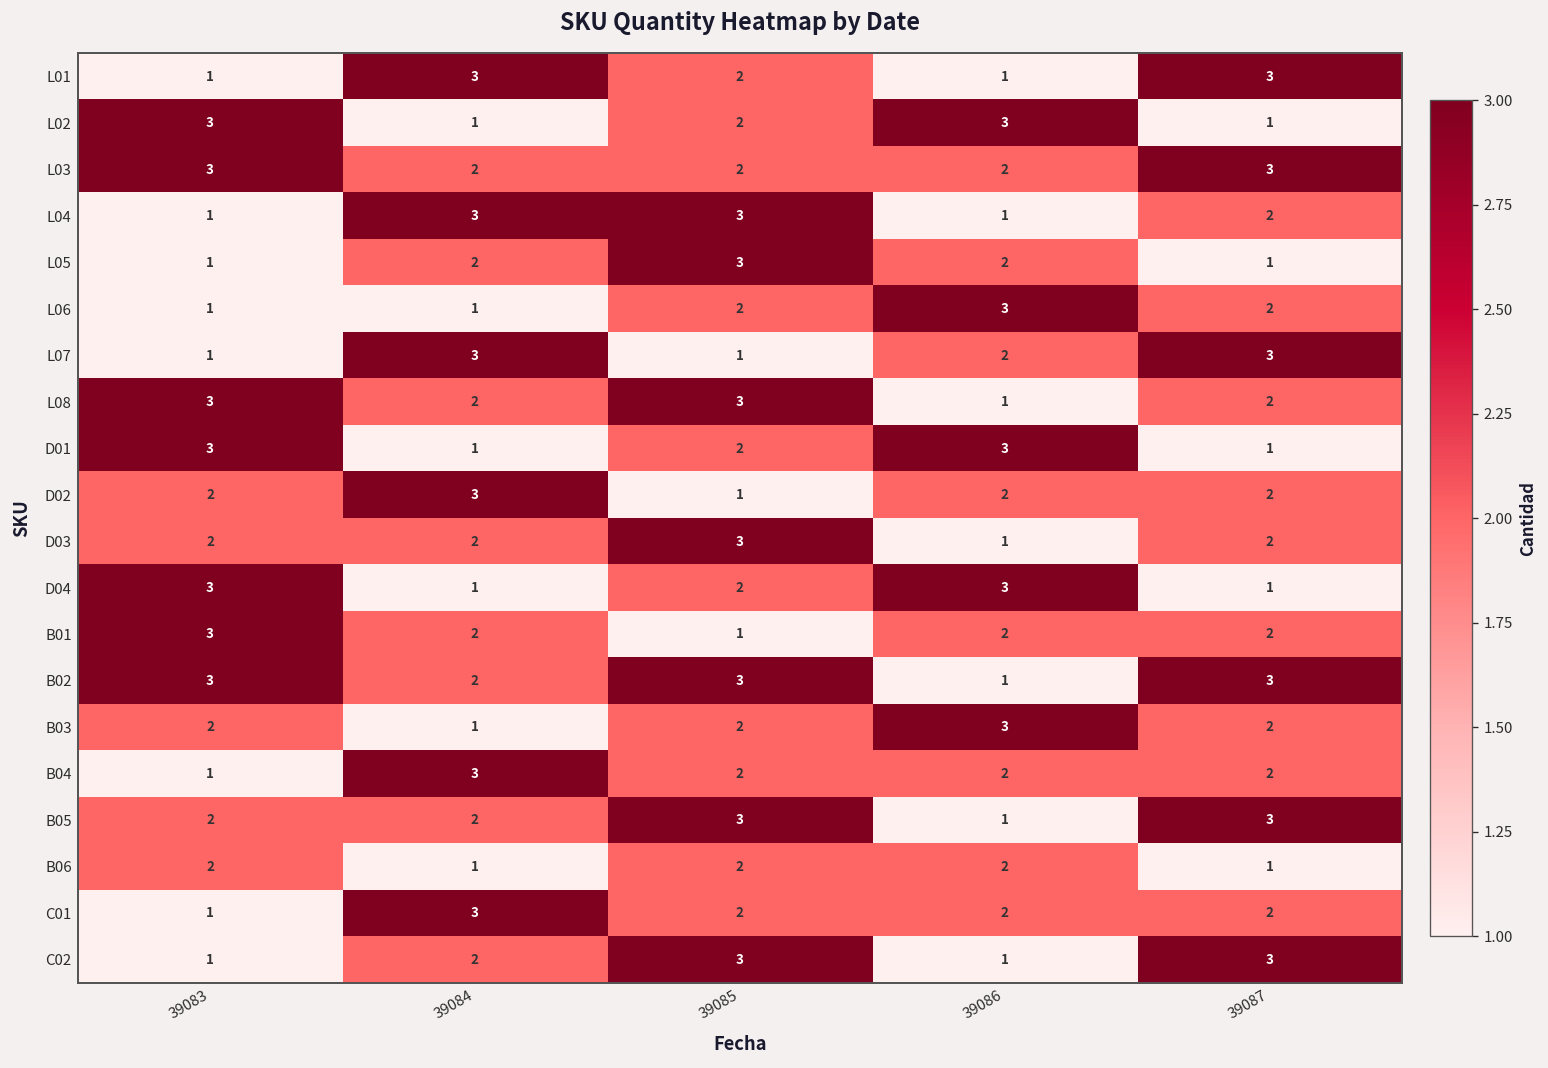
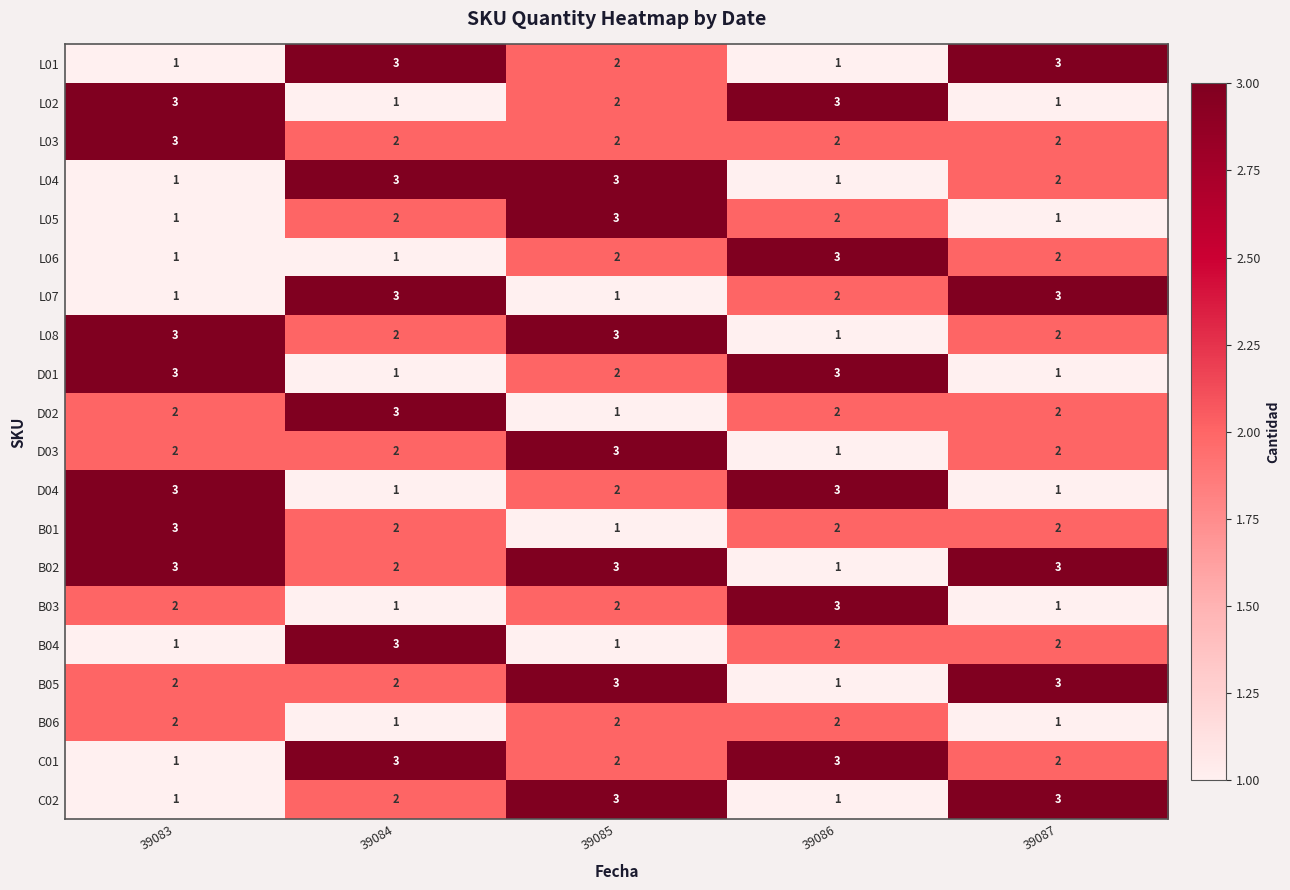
L03, 39087: 3 -> 2
B03, 39087: 2 -> 1
B04, 39085: 2 -> 1
C01, 39086: 2 -> 3
